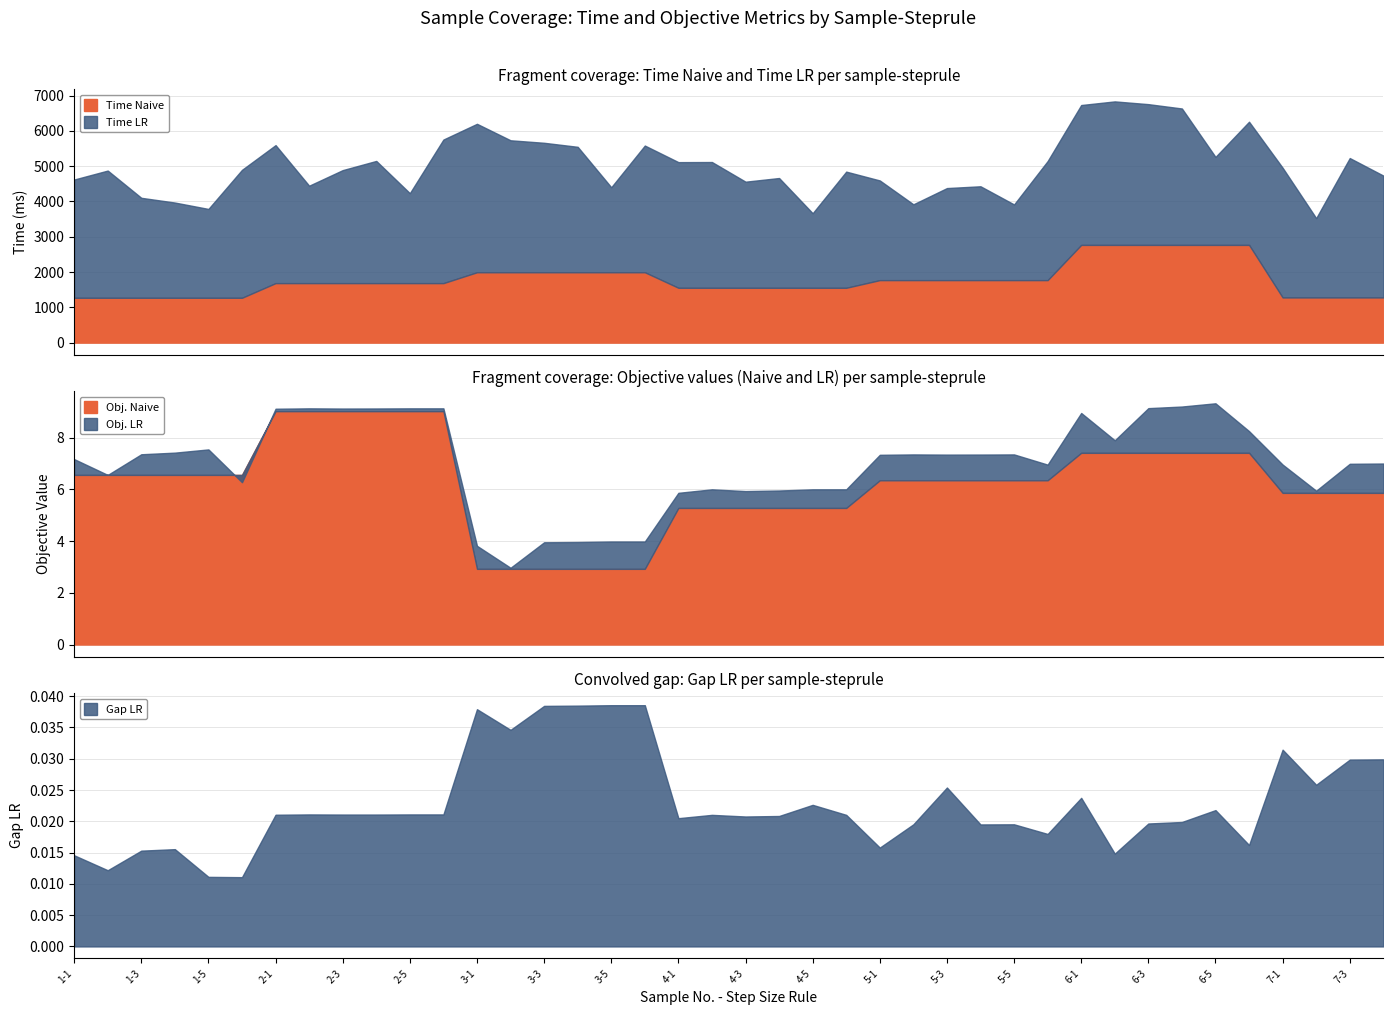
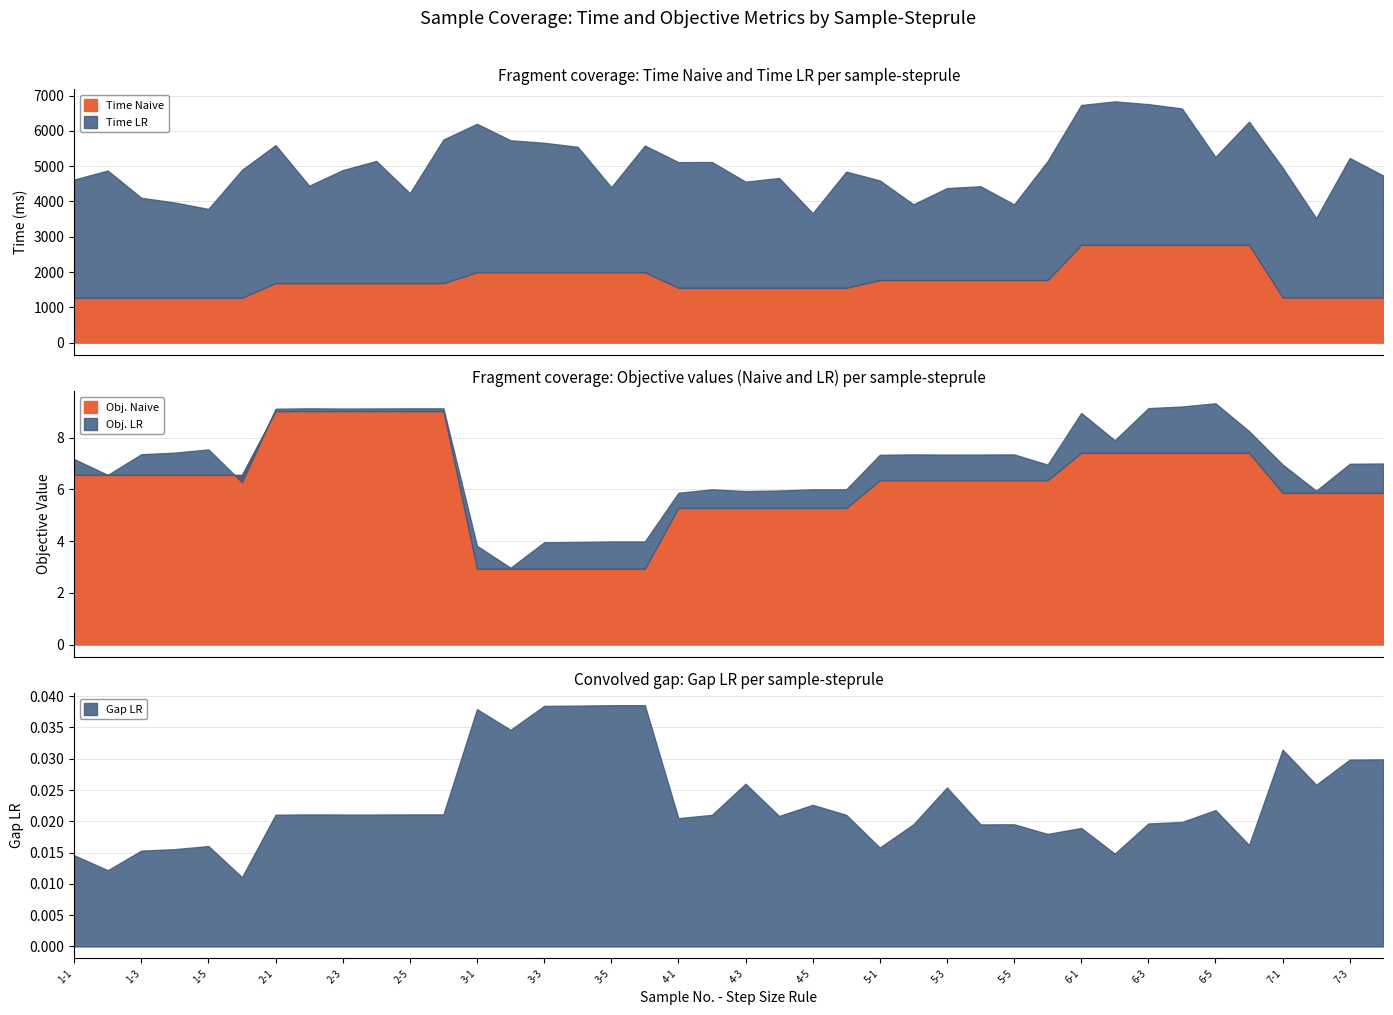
Convolved gap: Gap LR per sample-steprule, 1-5: 0.011 -> 0.016
Convolved gap: Gap LR per sample-steprule, 4-3: 0.021 -> 0.026
Convolved gap: Gap LR per sample-steprule, 6-1: 0.024 -> 0.019
